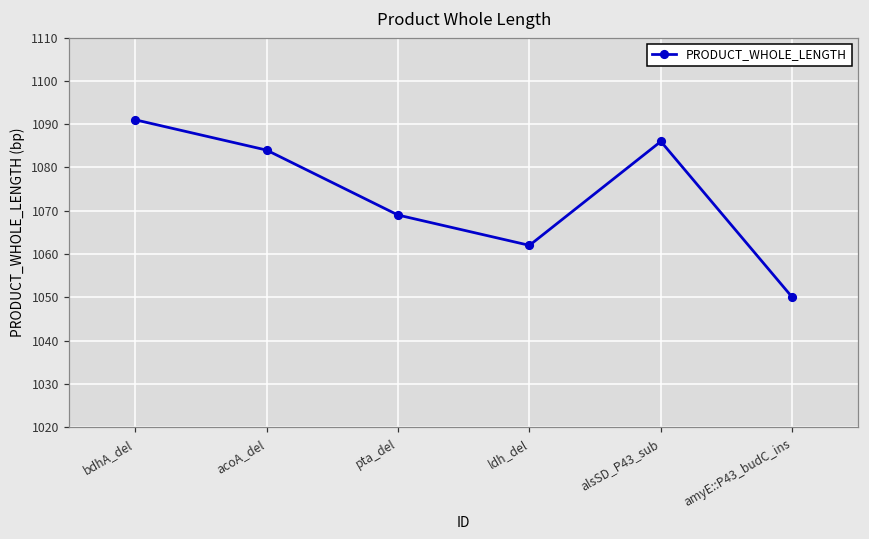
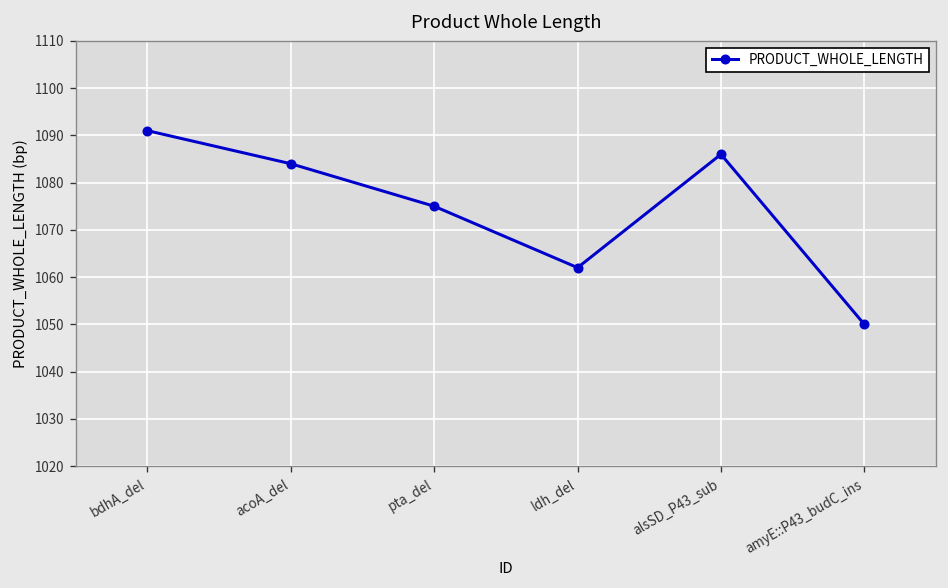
pta_del: 1069 -> 1075
